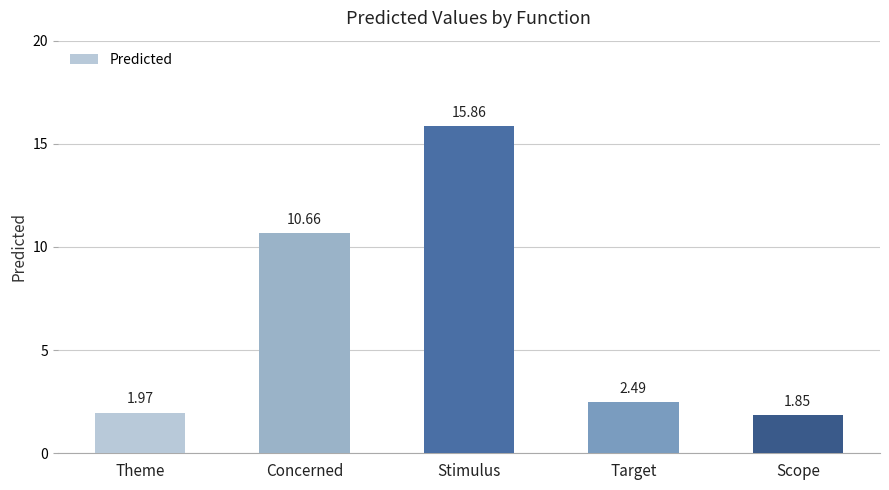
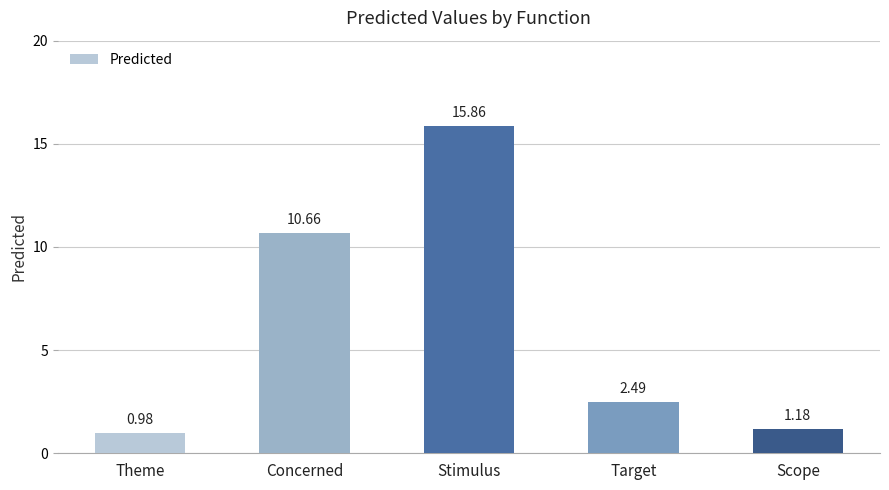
Theme: 1.97 -> 0.98
Scope: 1.85 -> 1.18
